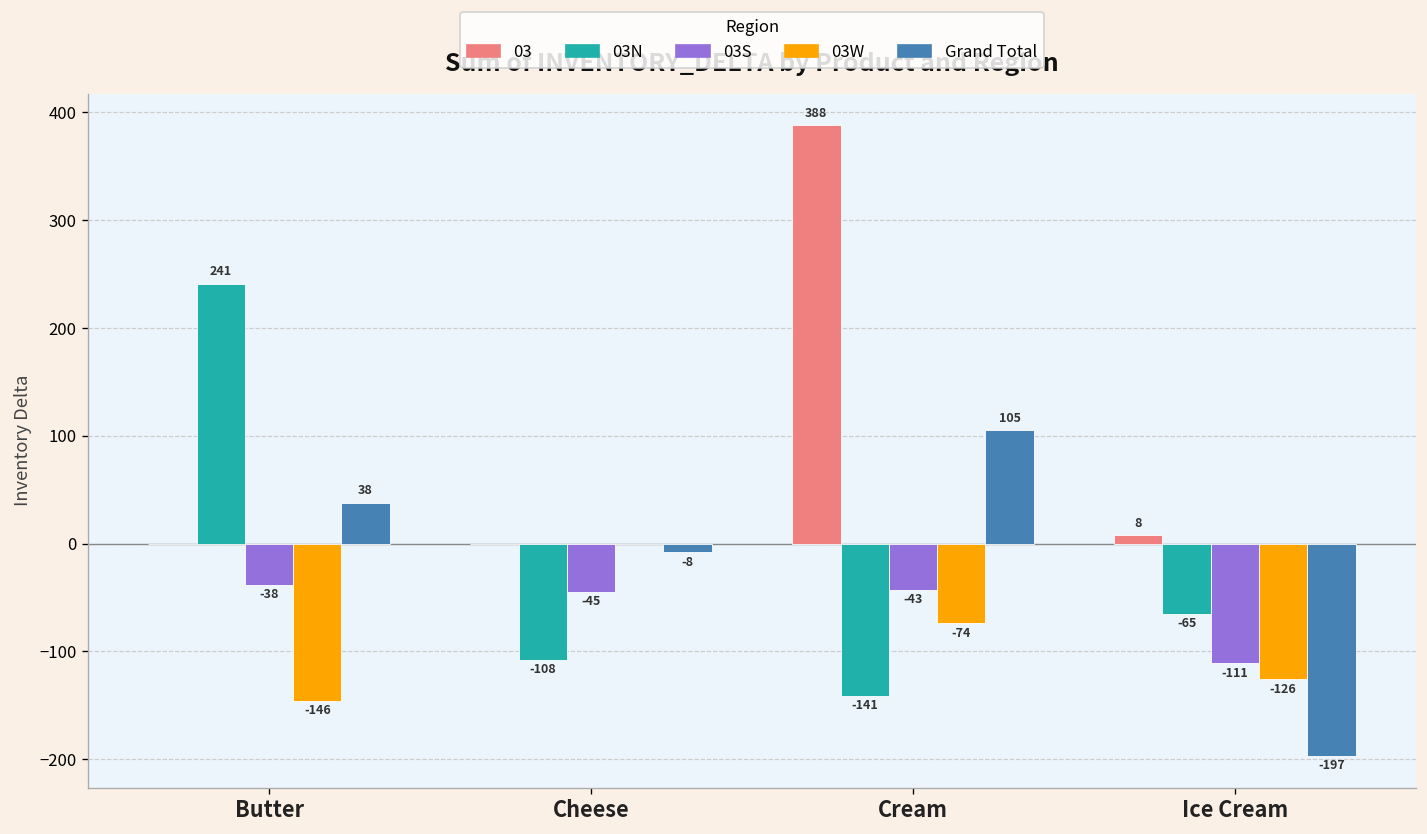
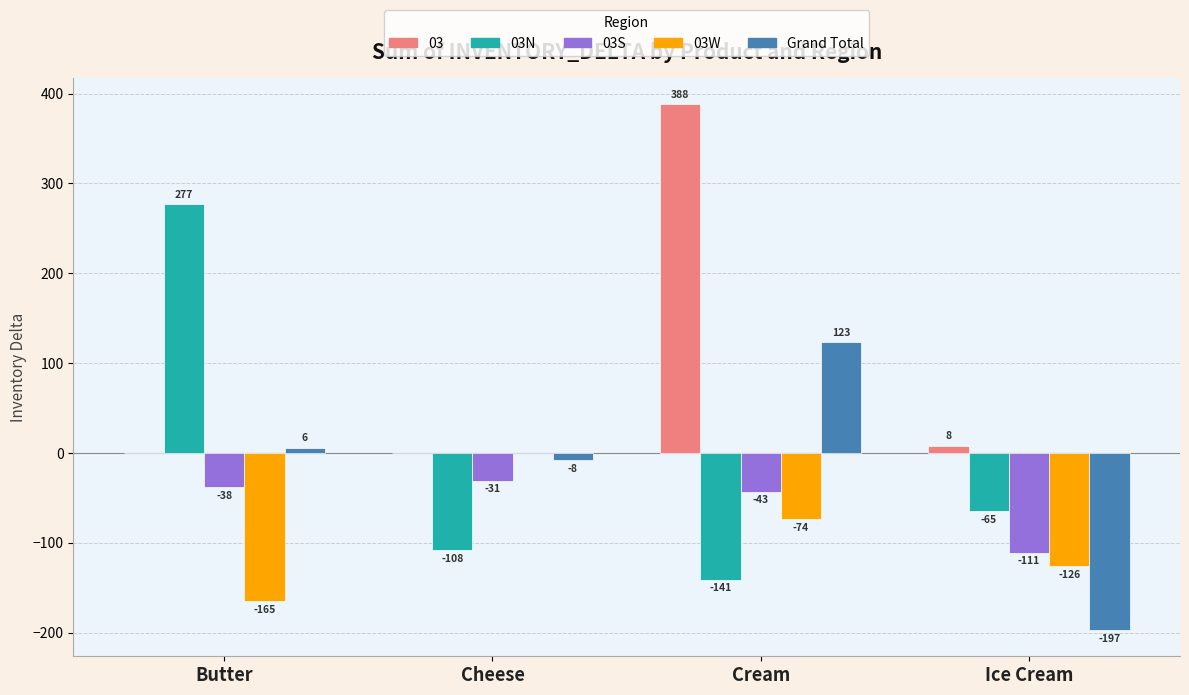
03N, Butter: 241 -> 277
03W, Butter: -146 -> -165
Grand Total, Butter: 38 -> 6
03S, Cheese: -45 -> -31
Grand Total, Cream: 105 -> 123
